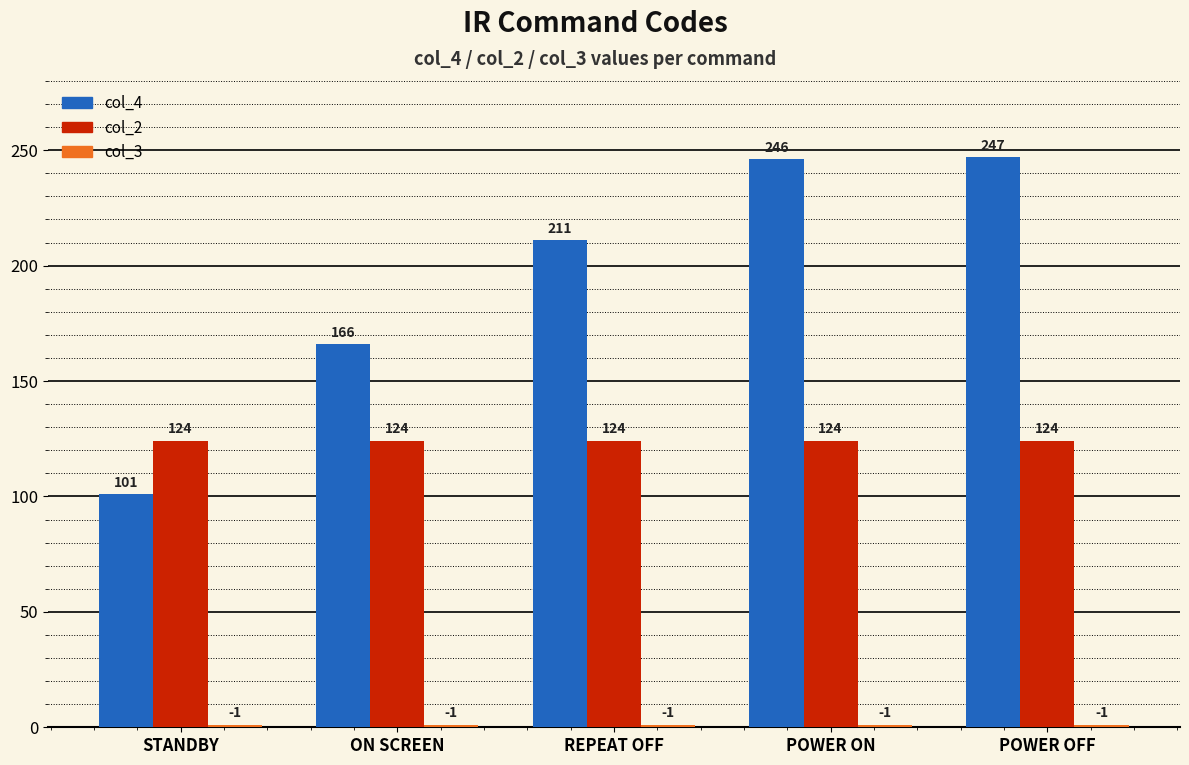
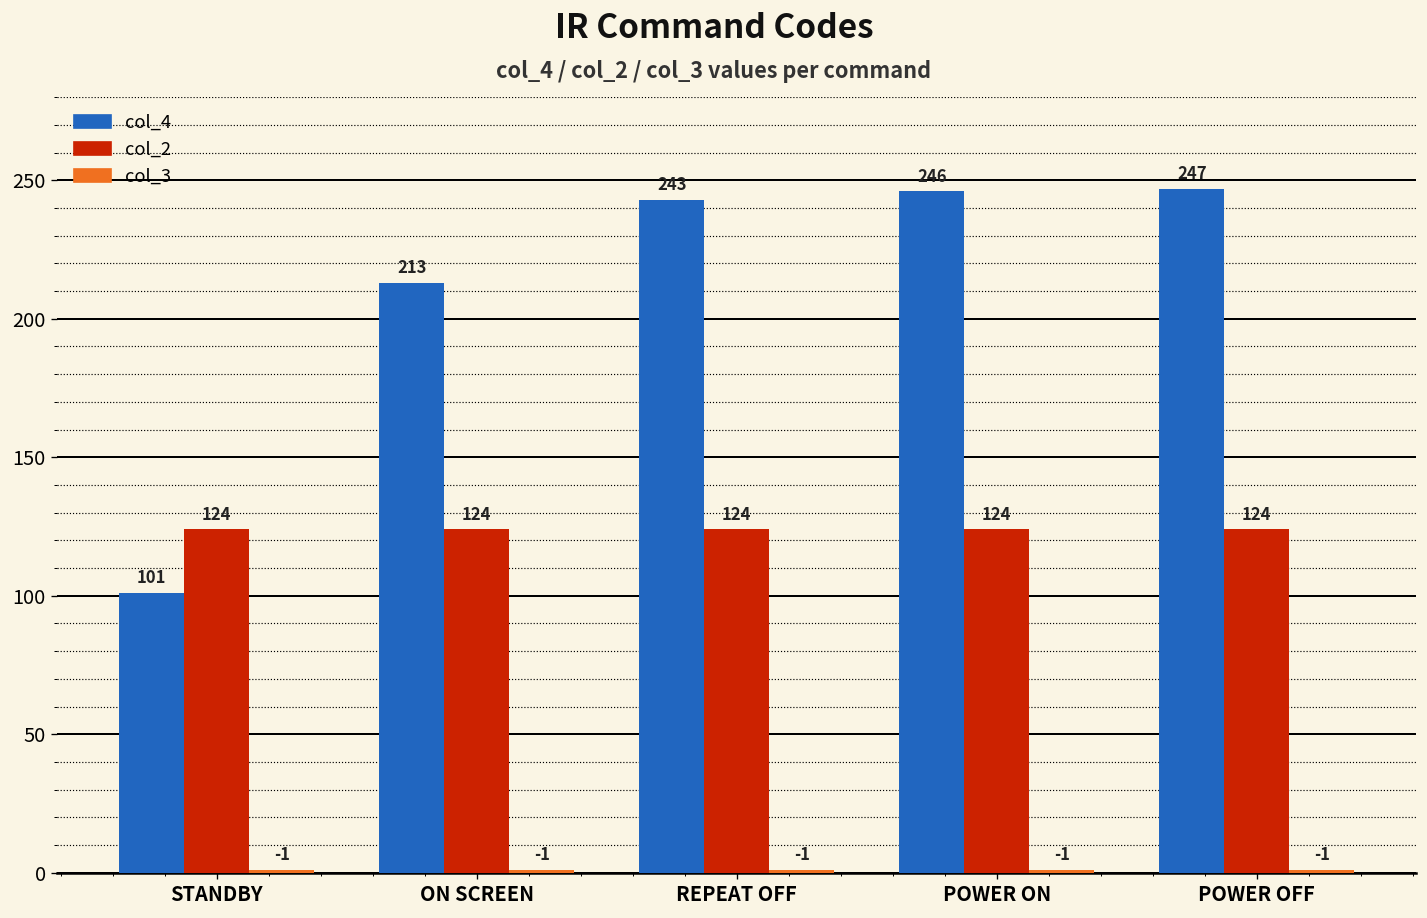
col_4, ON SCREEN: 166 -> 213
col_4, REPEAT OFF: 211 -> 243
